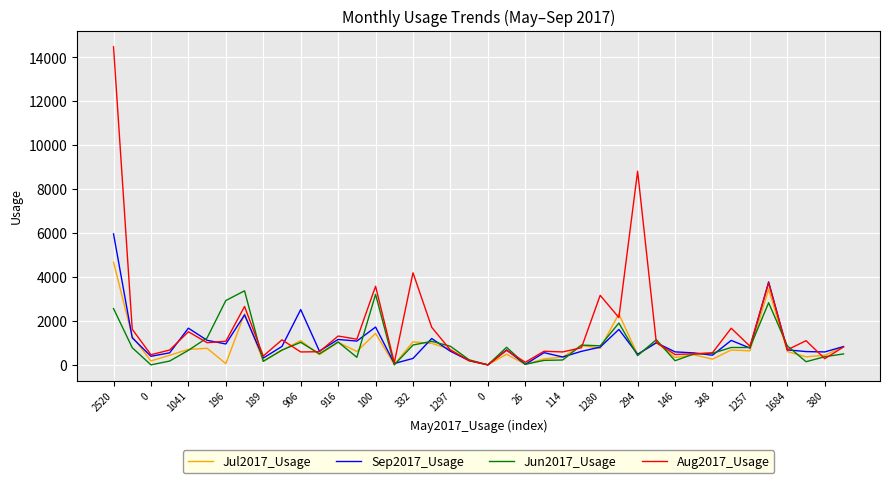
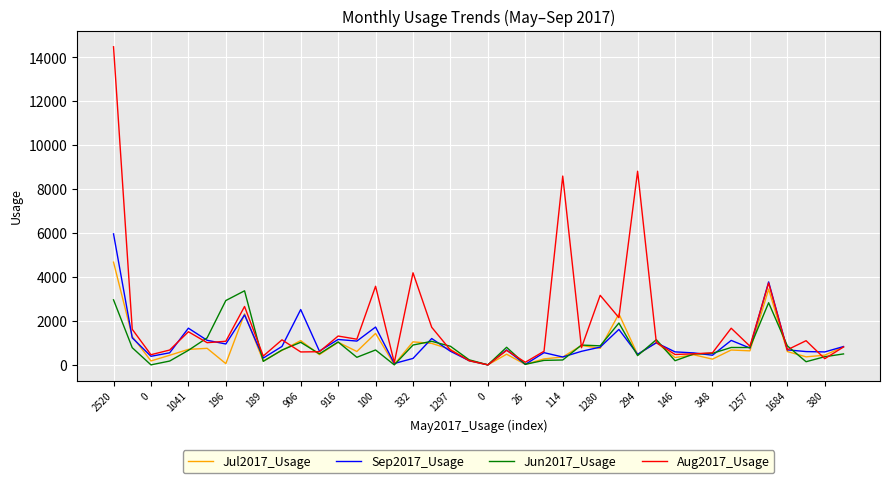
Jun2017_Usage, 2520: 2600 -> 3000
Jun2017_Usage, 100: 3200 -> 700
Aug2017_Usage, 114: 600 -> 8600
